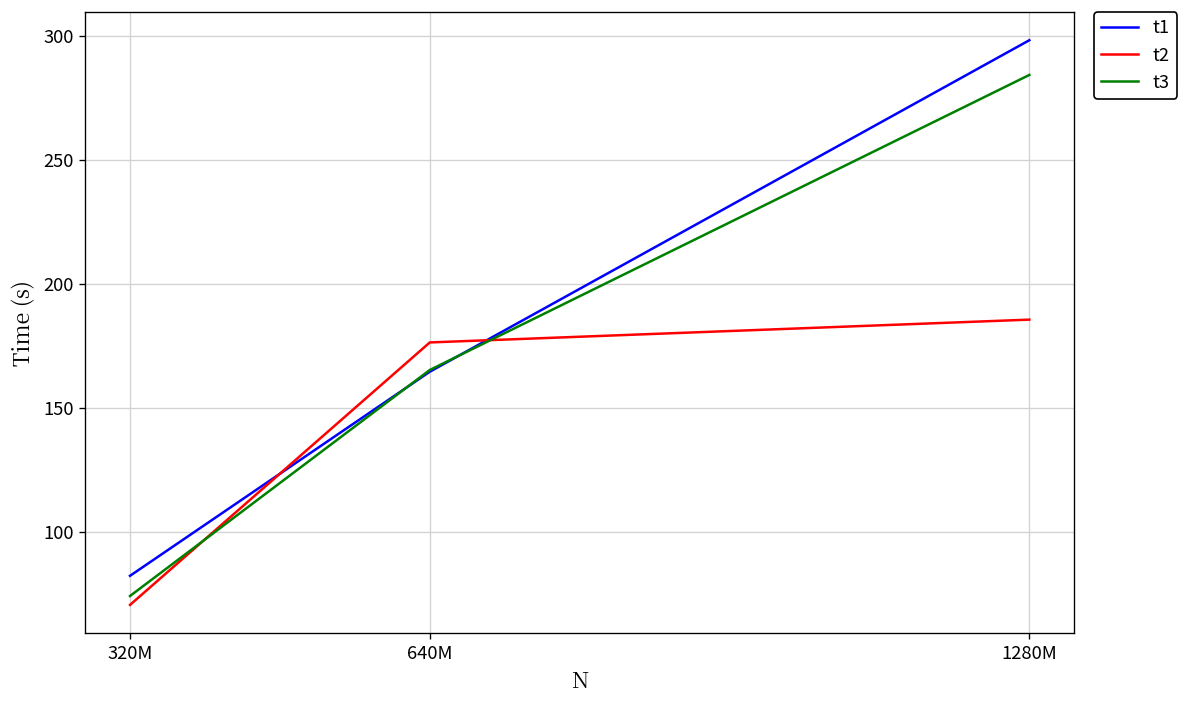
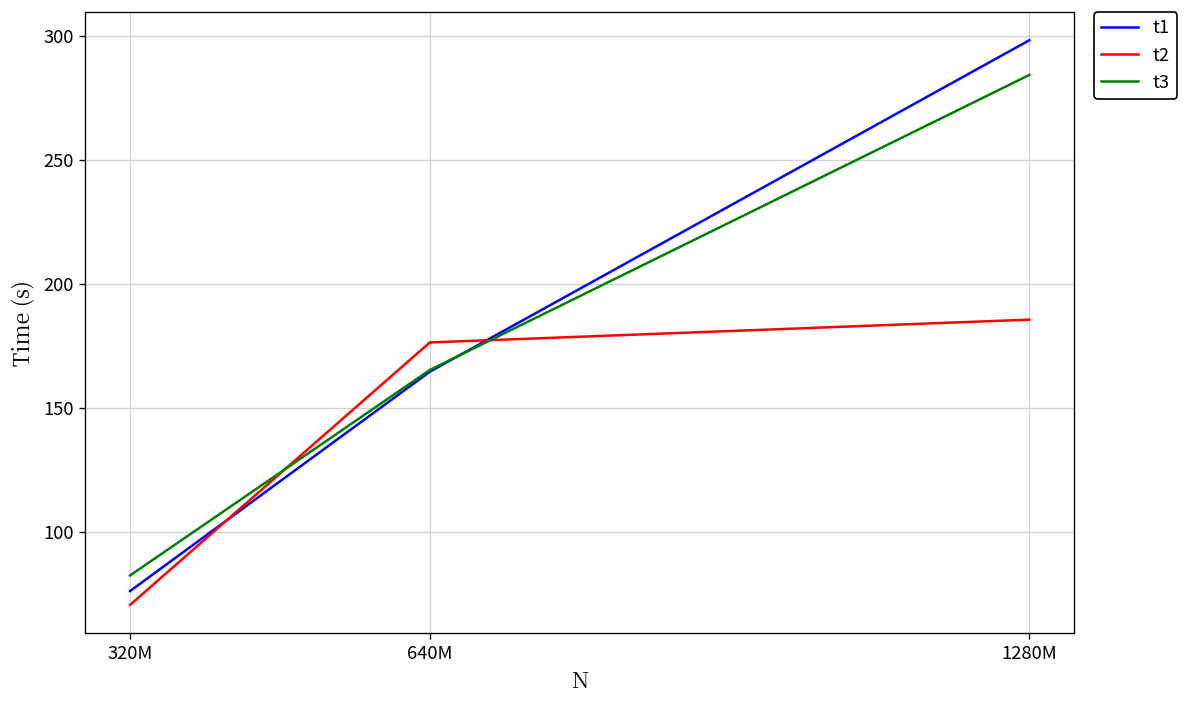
t1, 320M: 82 -> 76
t3, 320M: 74 -> 83
